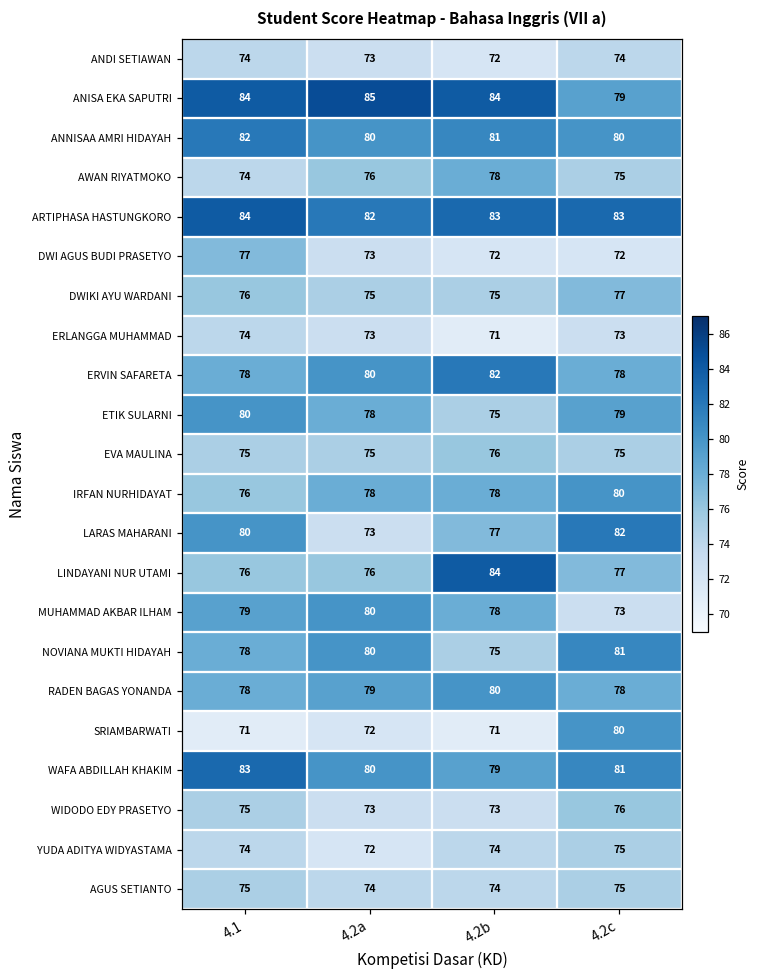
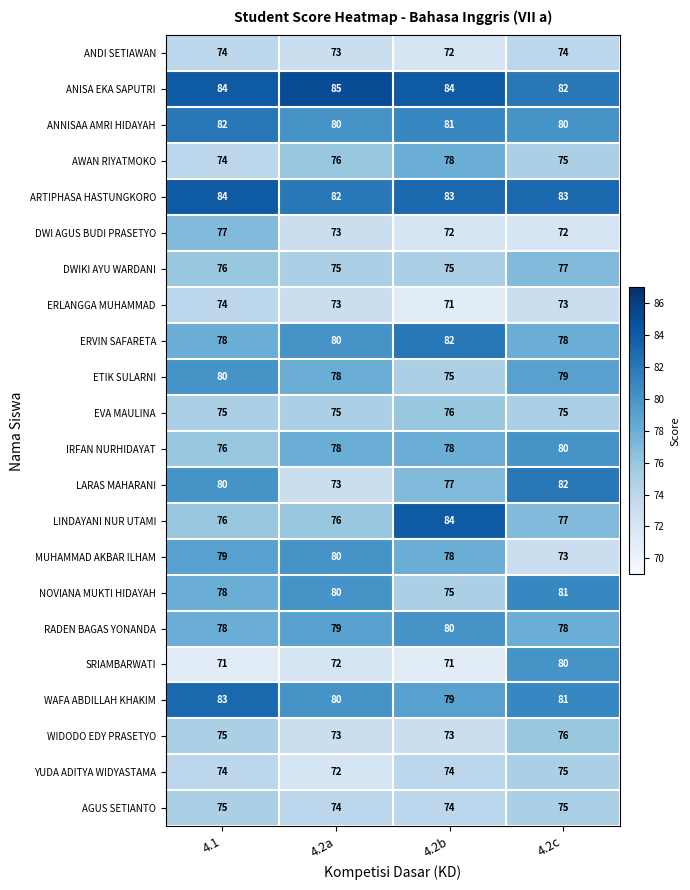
ANISA EKA SAPUTRI, 4.2c: 79 -> 82
